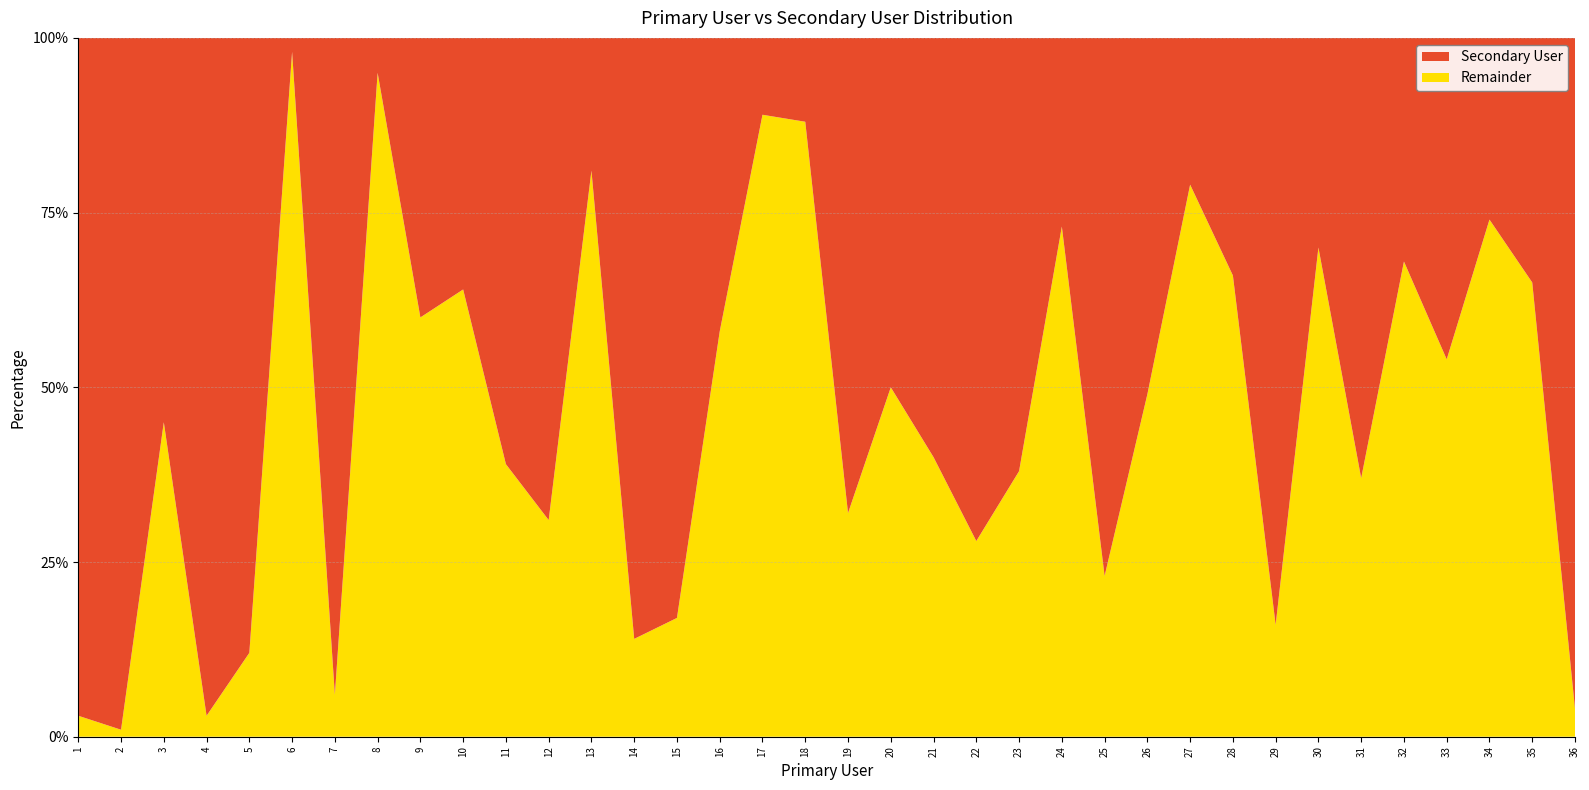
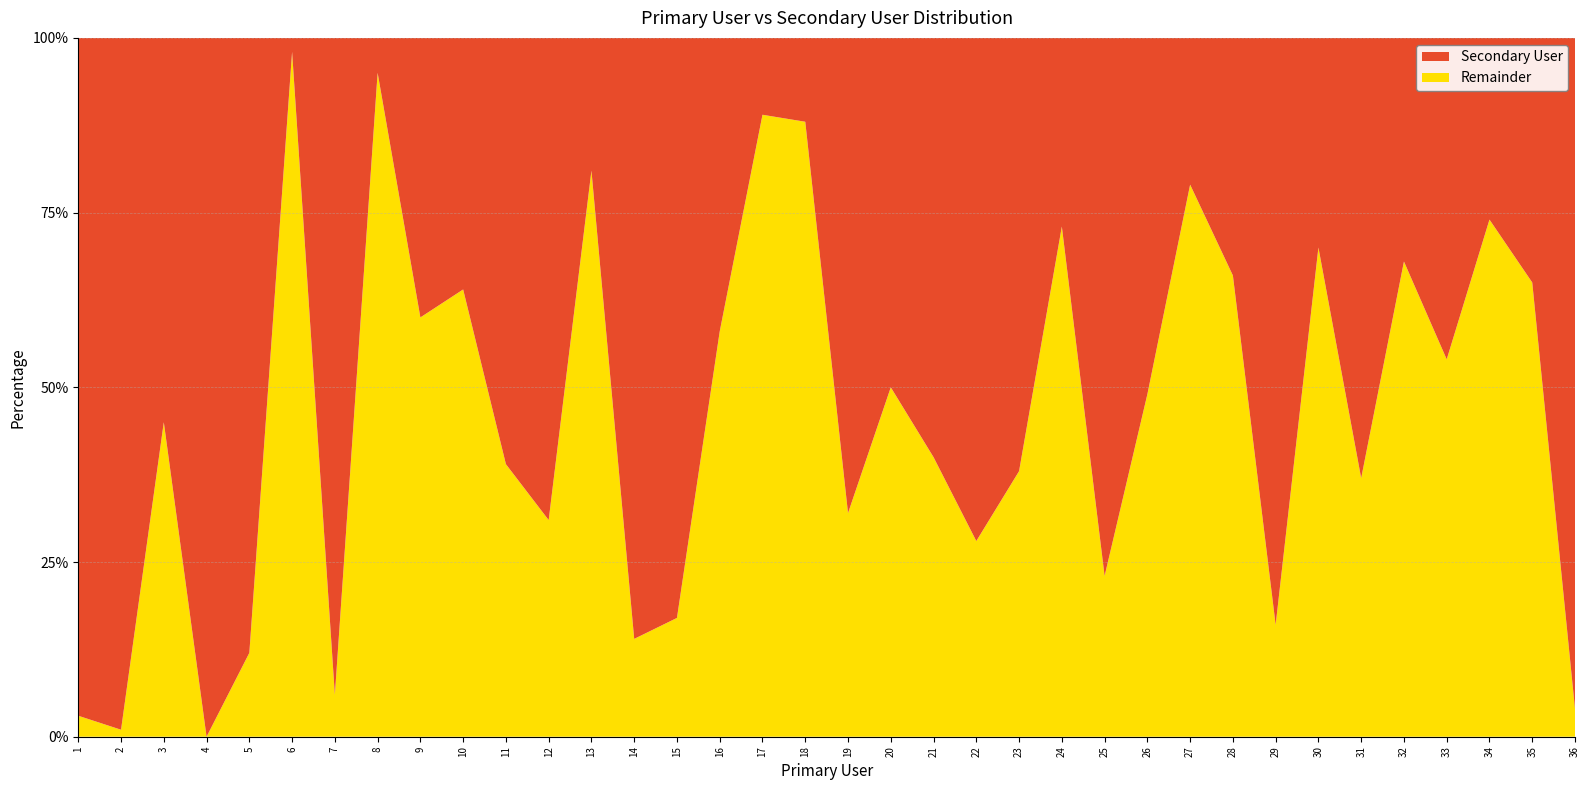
Remainder, 4: 3% -> 0%
